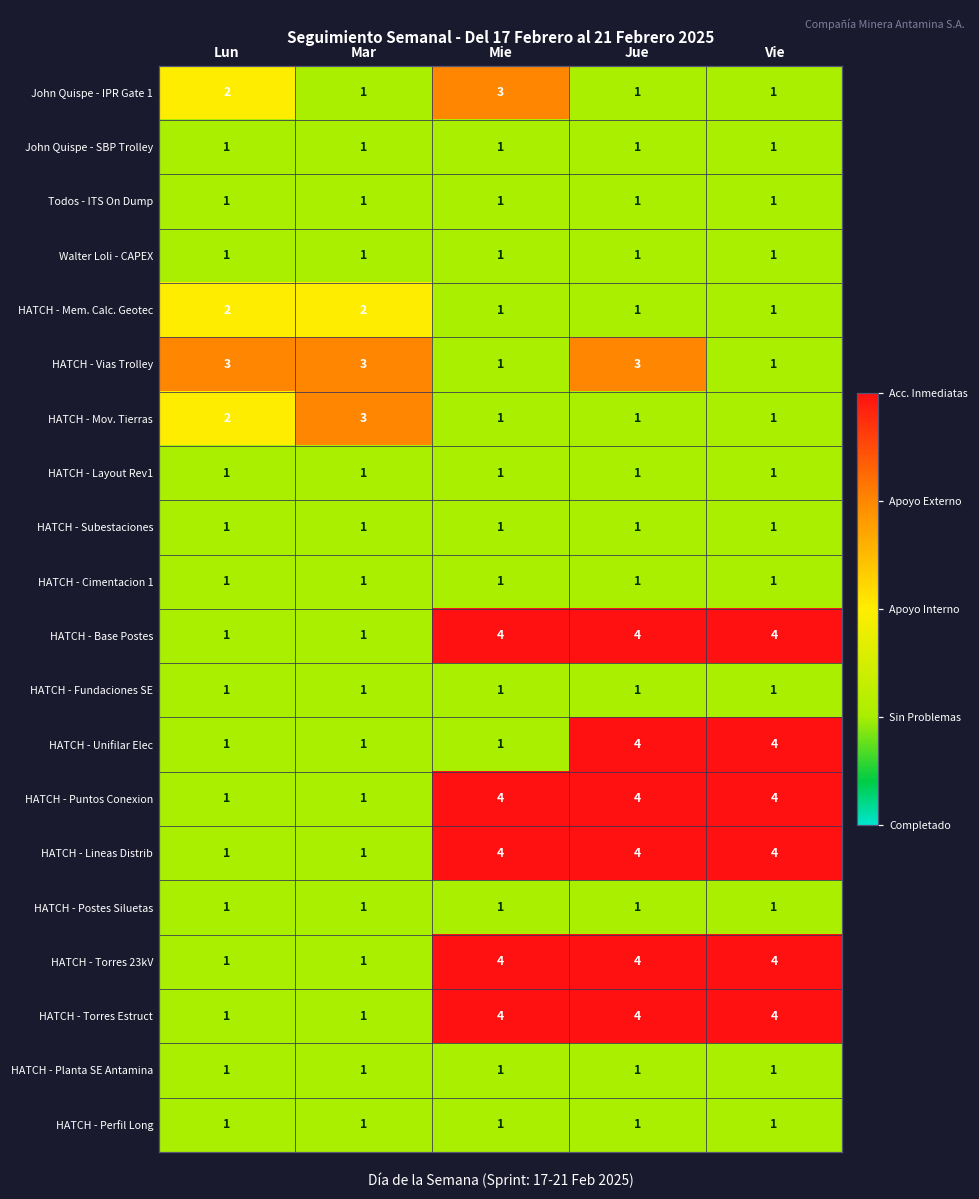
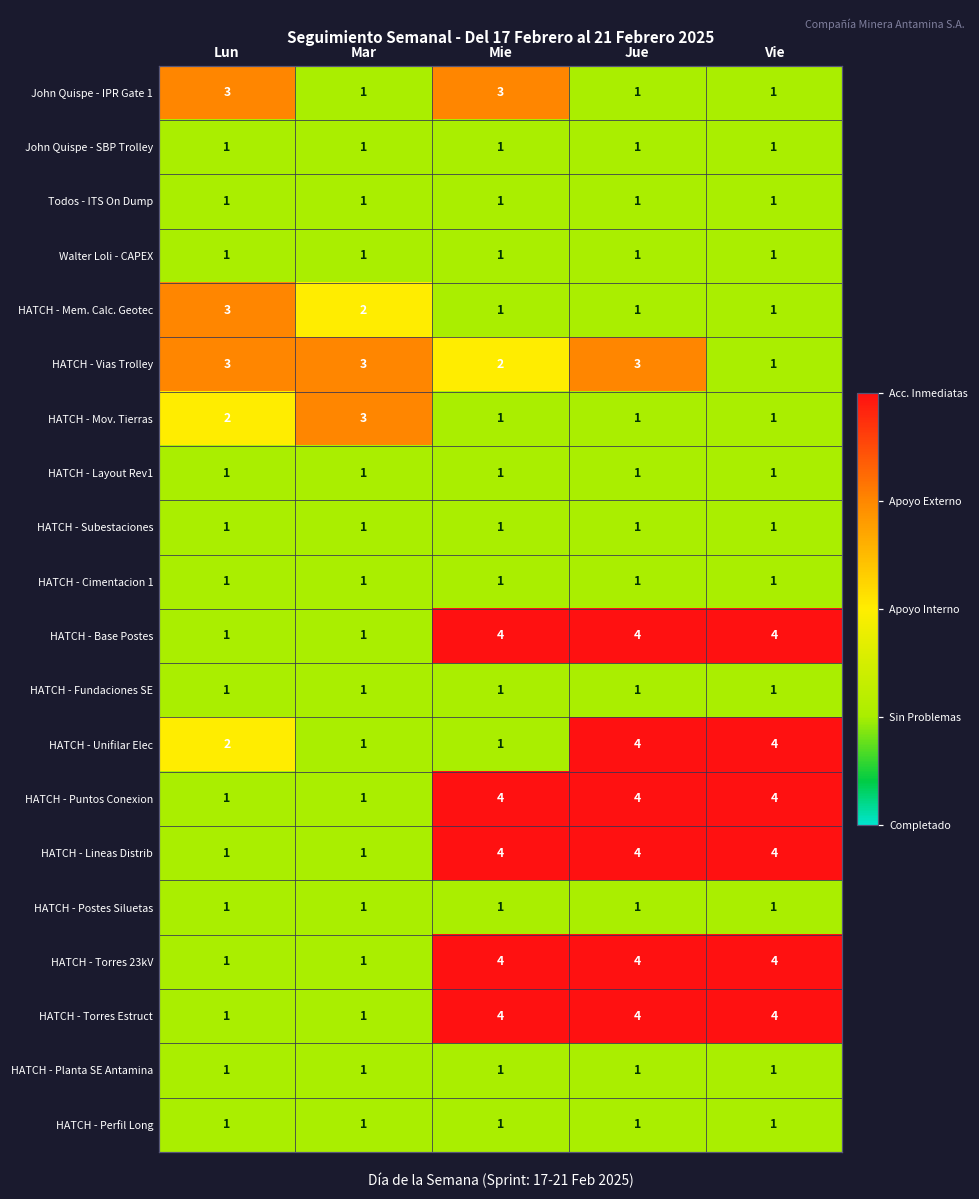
John Quispe - IPR Gate 1, Lun: 2 -> 3
HATCH - Mem. Calc. Geotec, Lun: 2 -> 3
HATCH - Vias Trolley, Mie: 1 -> 2
HATCH - Unifilar Elec, Lun: 1 -> 2
